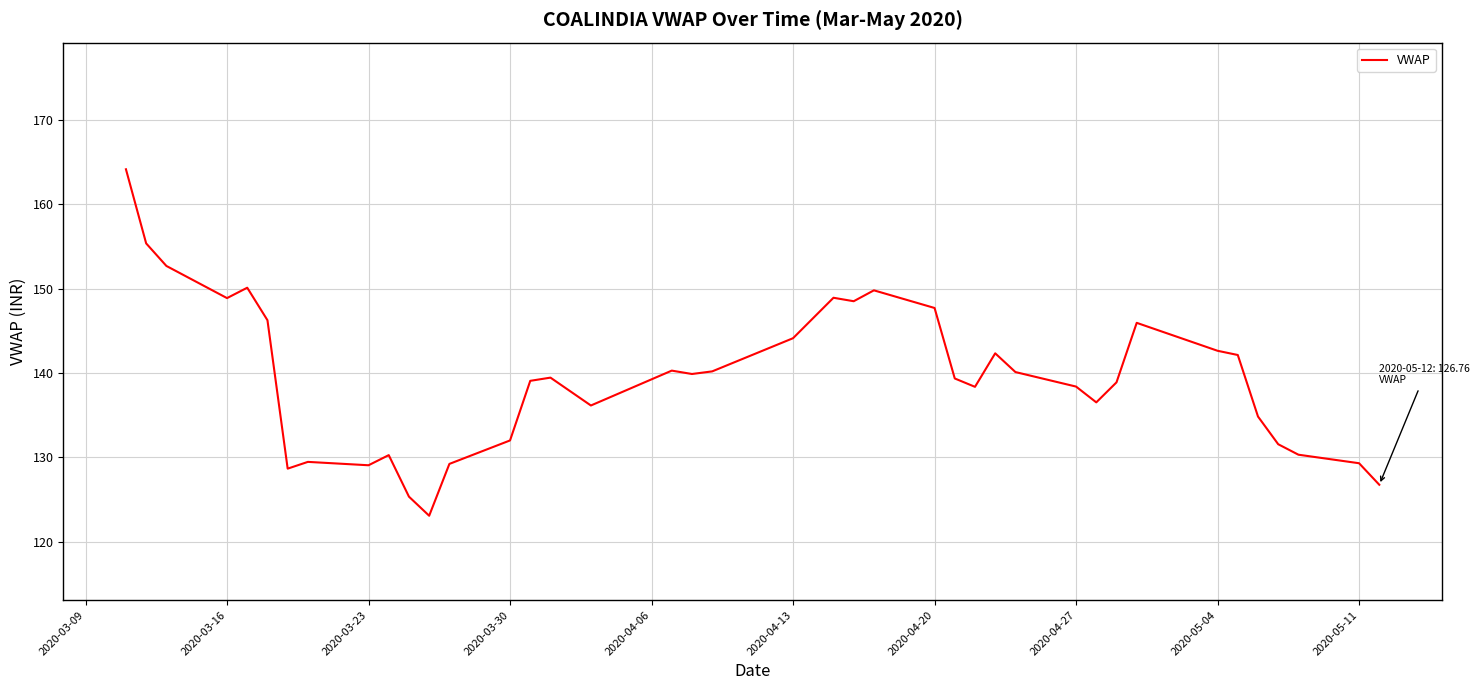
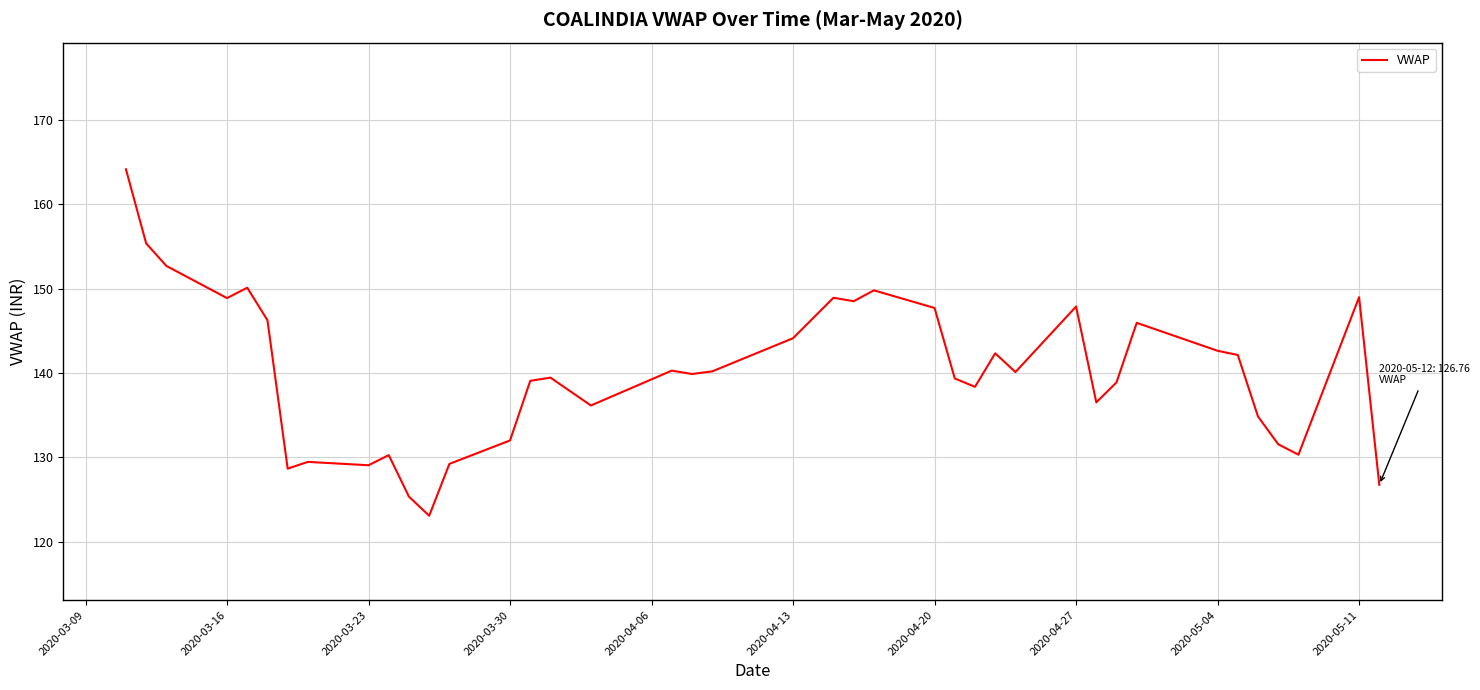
2020-04-27: 138 -> 148
2020-05-11: 129 -> 149
